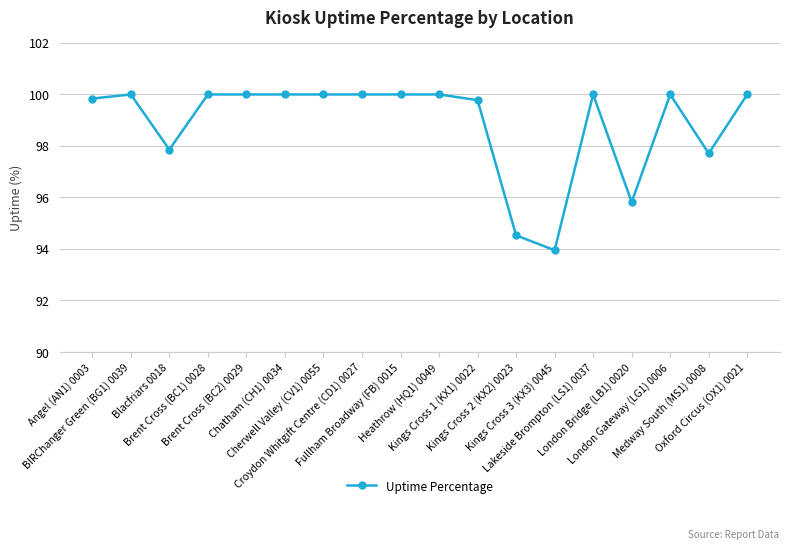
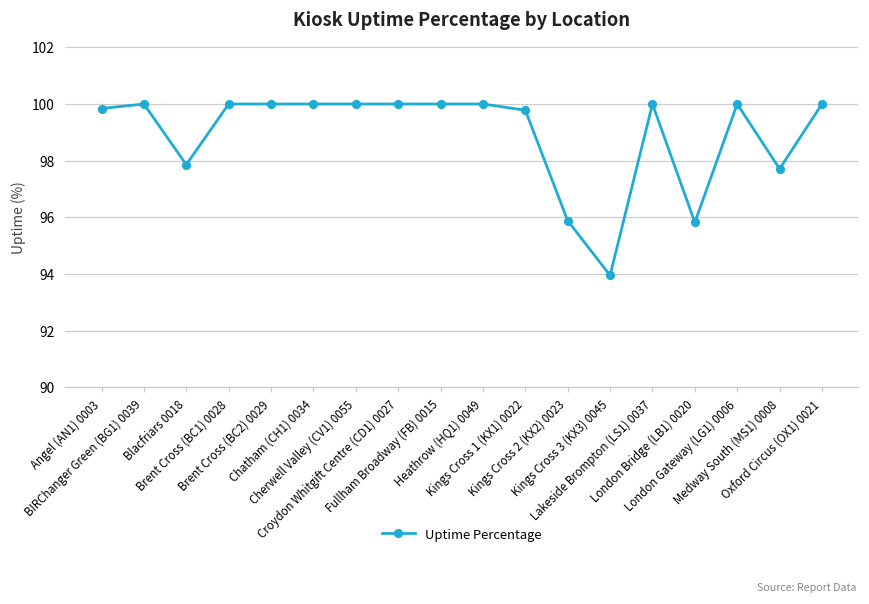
Kings Cross 2 (KX2) 0023: 94.5 -> 95.9
